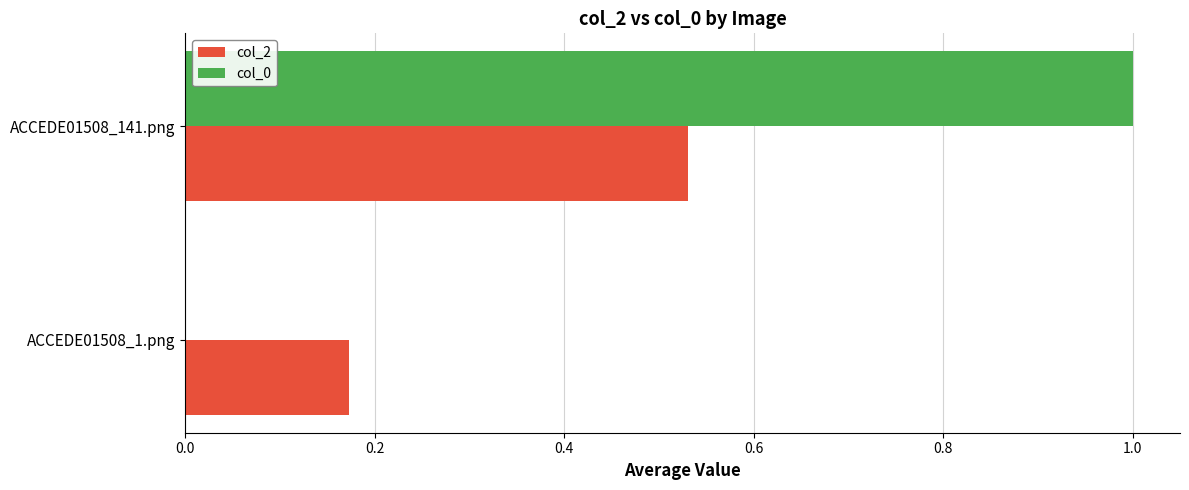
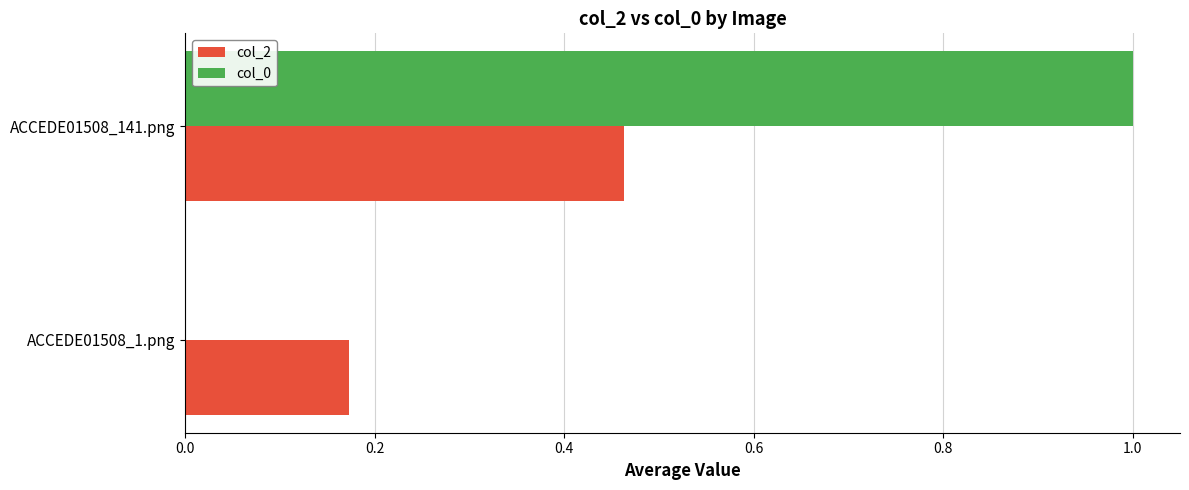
col_2, ACCEDE01508_141.png: 0.53 -> 0.46
